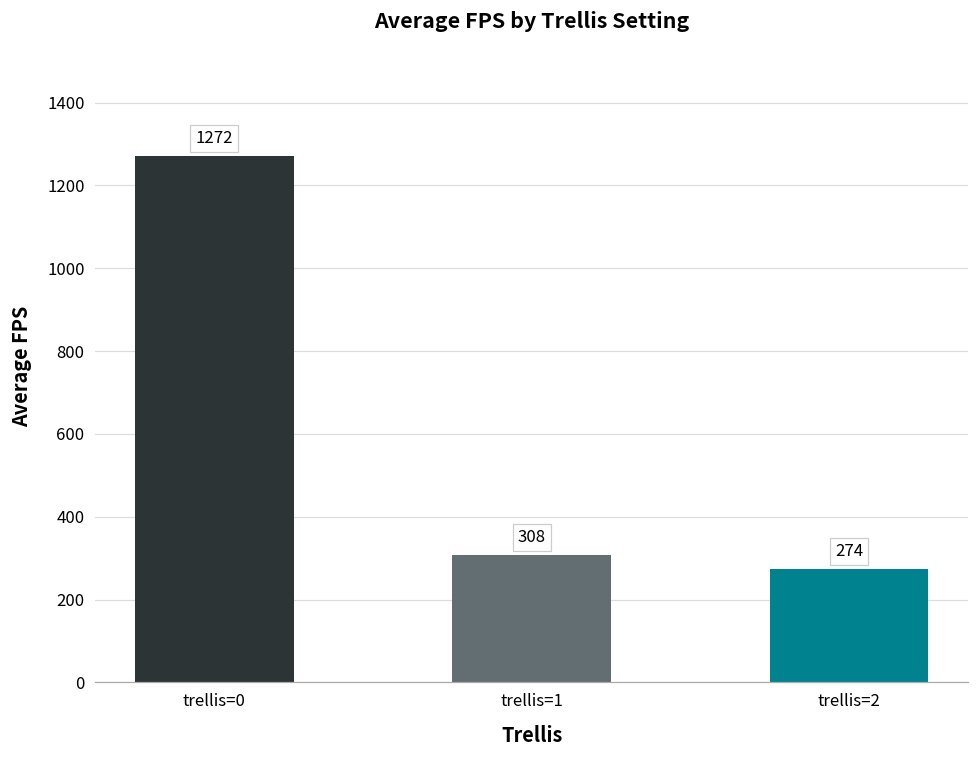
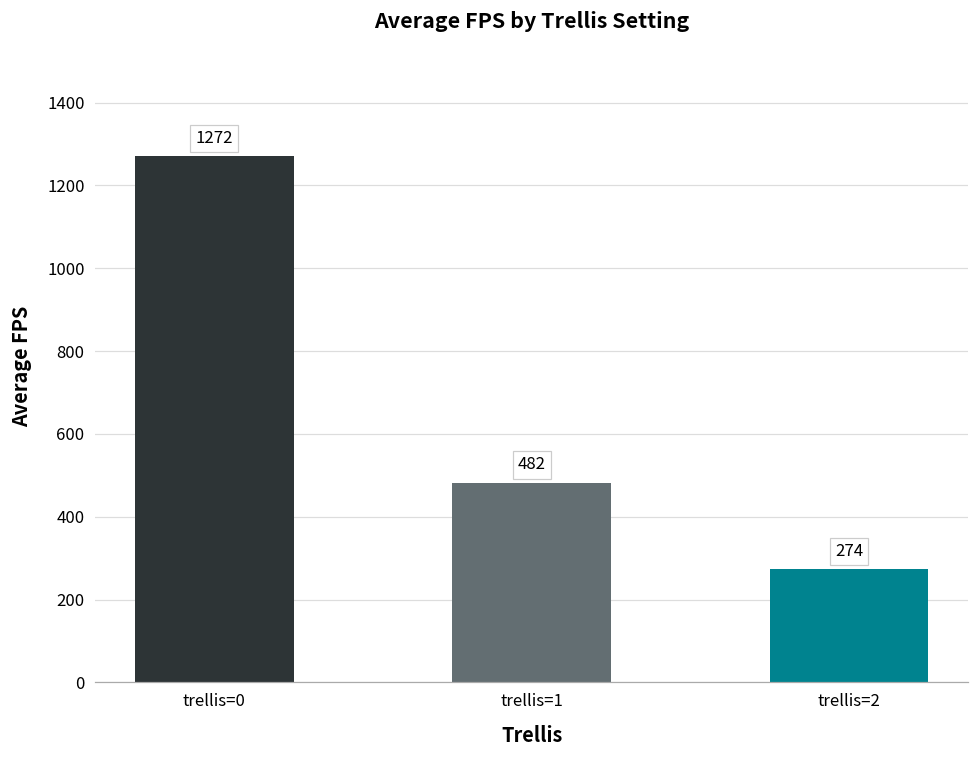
trellis=1: 308 -> 482
